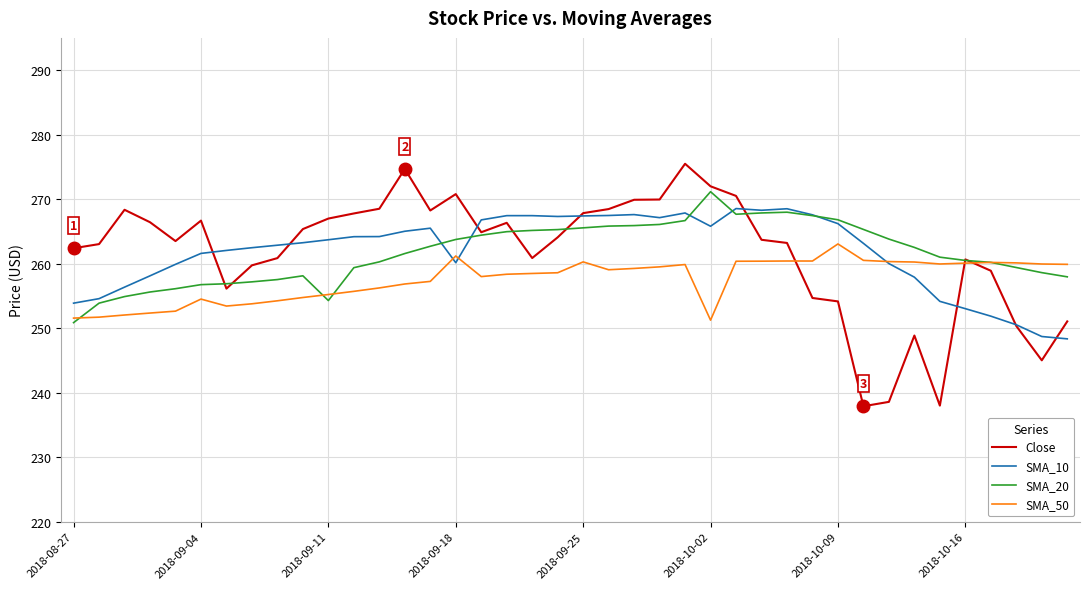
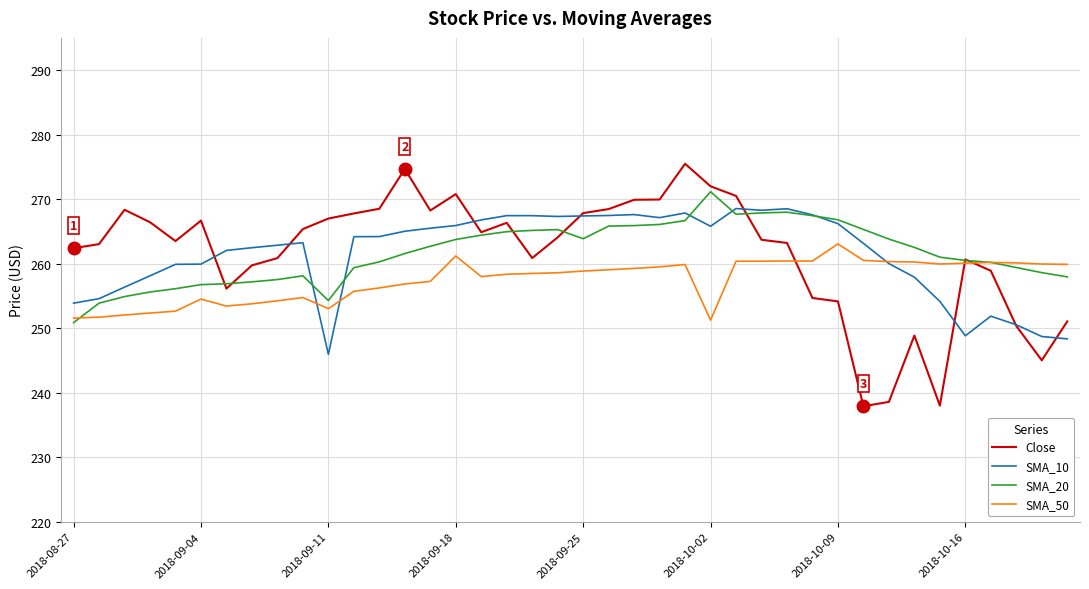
SMA_10, 2018-09-04: 262 -> 260
SMA_10, 2018-09-11: 264 -> 246
SMA_50, 2018-09-11: 255 -> 253
SMA_10, 2018-09-18: 260 -> 266
SMA_20, 2018-09-25: 266 -> 264
SMA_50, 2018-09-25: 260 -> 259
SMA_10, 2018-10-16: 253 -> 249
